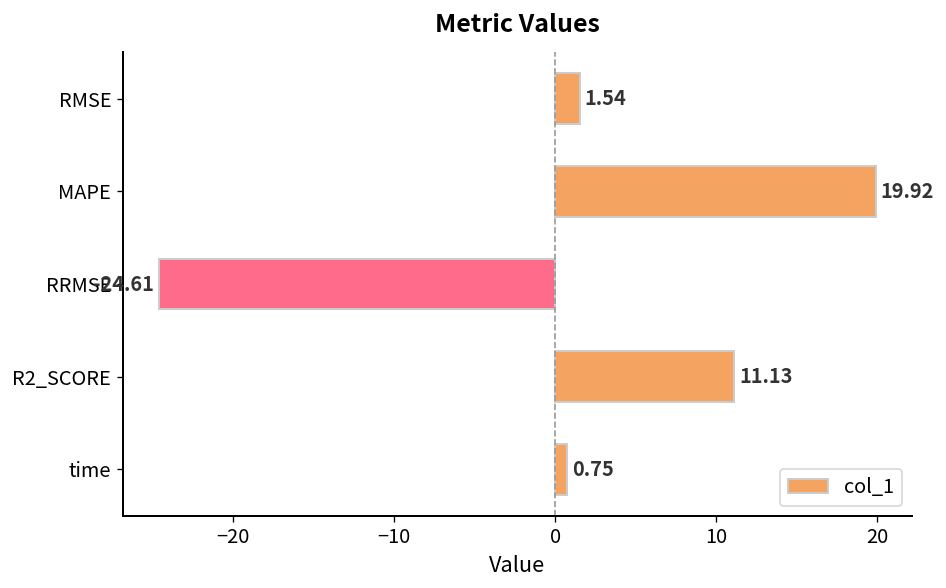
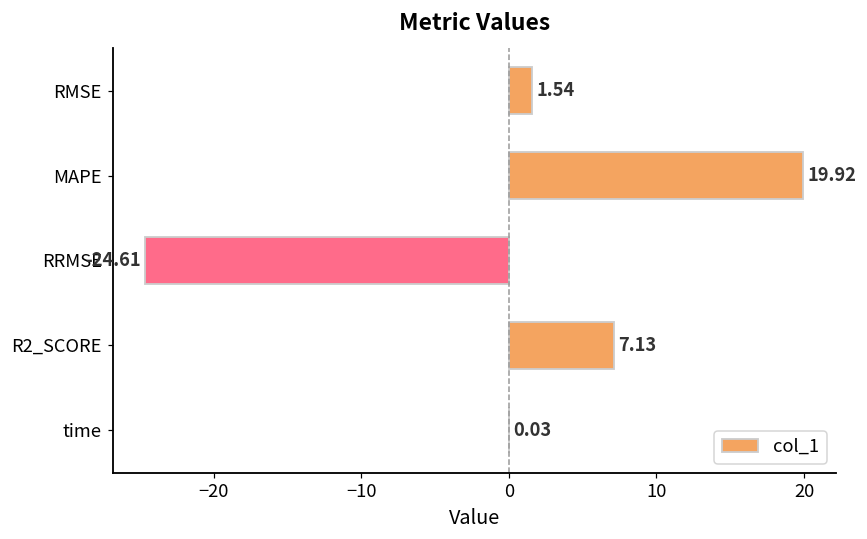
R2_SCORE: 11.13 -> 7.13
time: 0.75 -> 0.03
